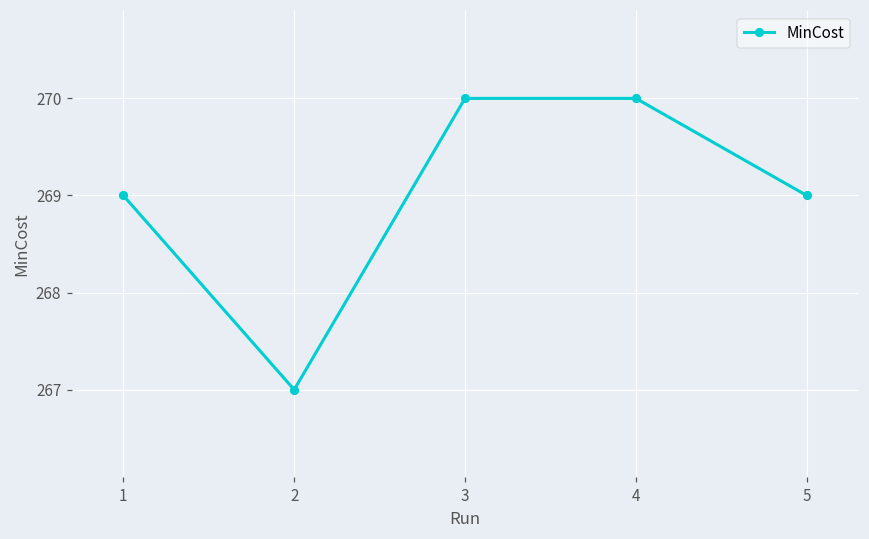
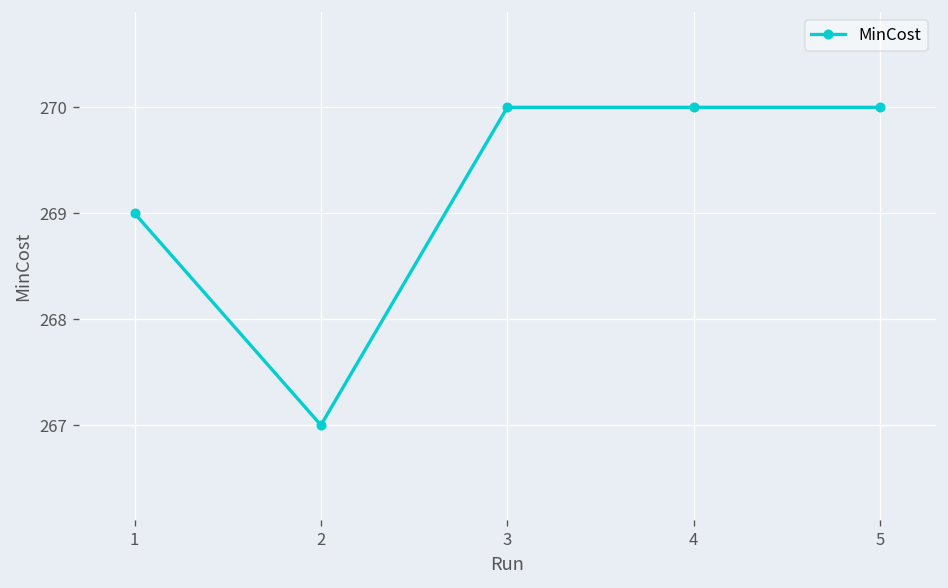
5: 269 -> 270
